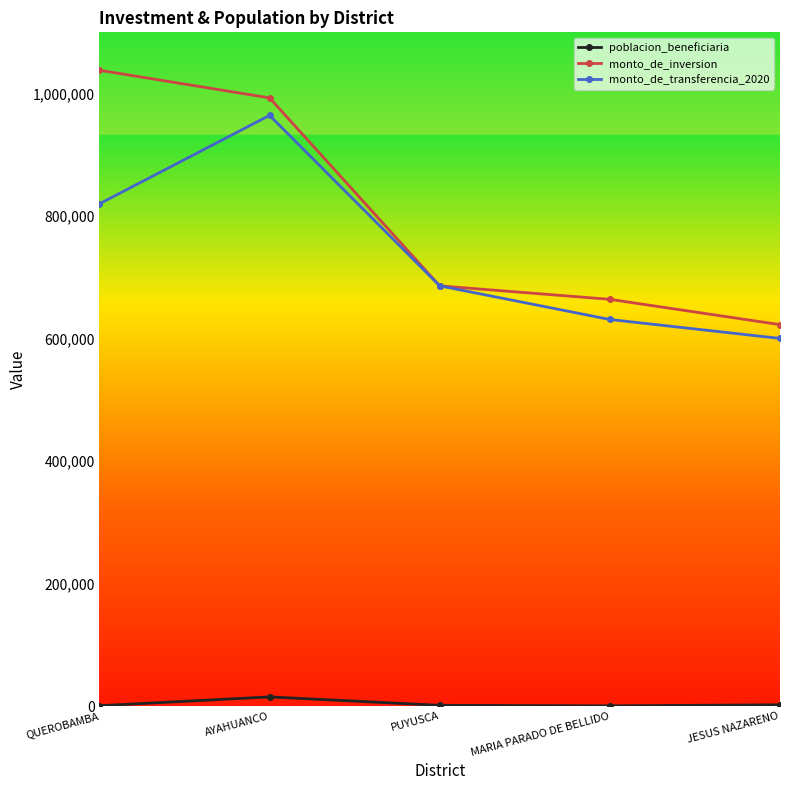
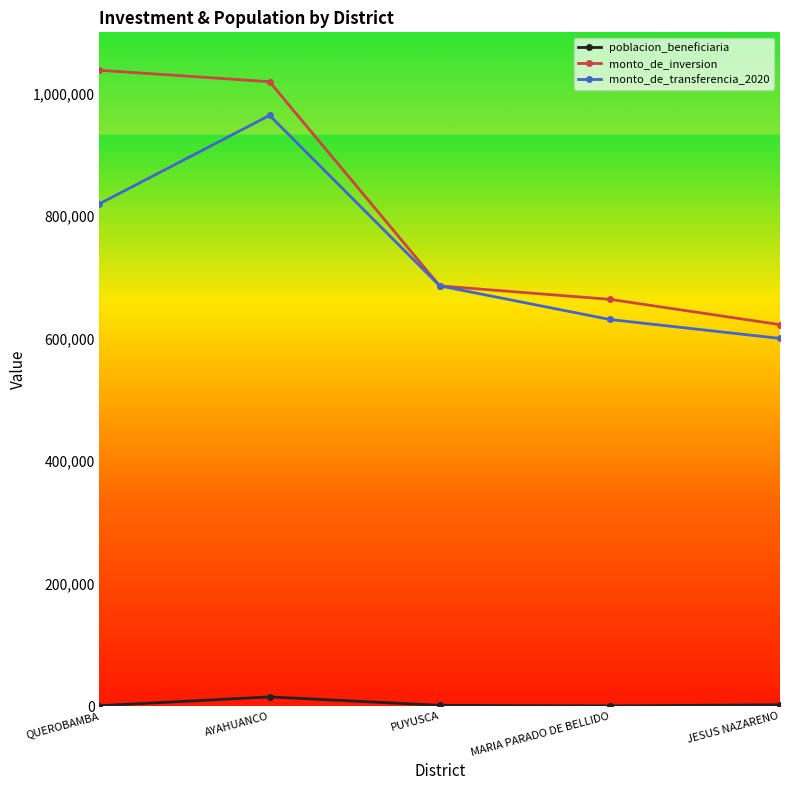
monto_de_inversion, AYAHUANCO: 990,000 -> 1,020,000
